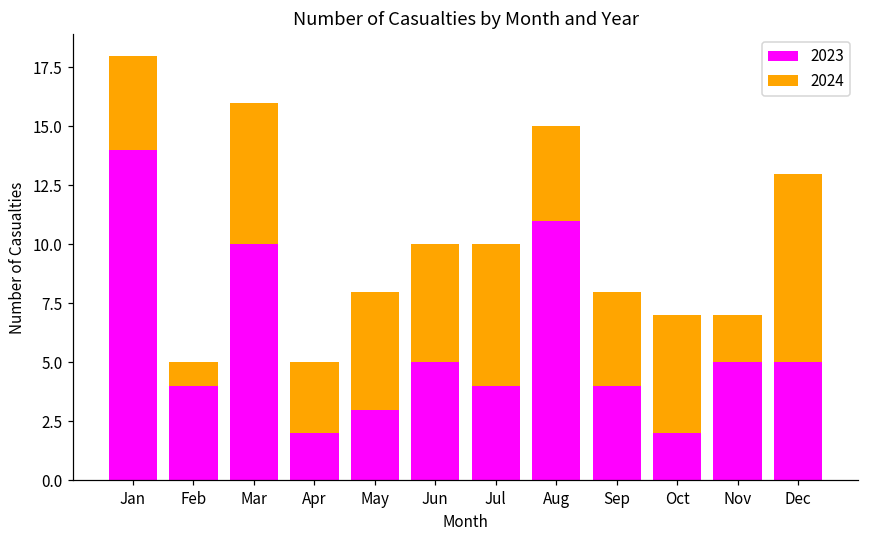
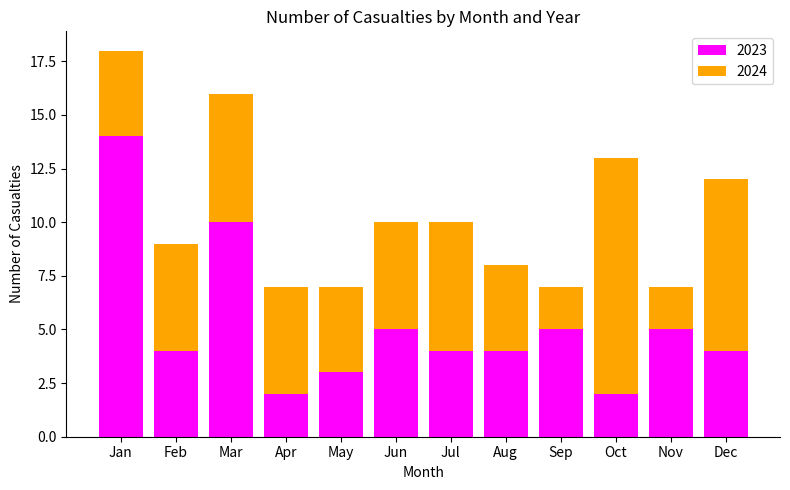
2024, Feb: 1 -> 5
2024, Apr: 3 -> 5
2024, May: 5 -> 4
2023, Aug: 11 -> 4
2023, Sep: 4 -> 5
2024, Sep: 4 -> 2
2024, Oct: 5 -> 11
2023, Dec: 5 -> 4
